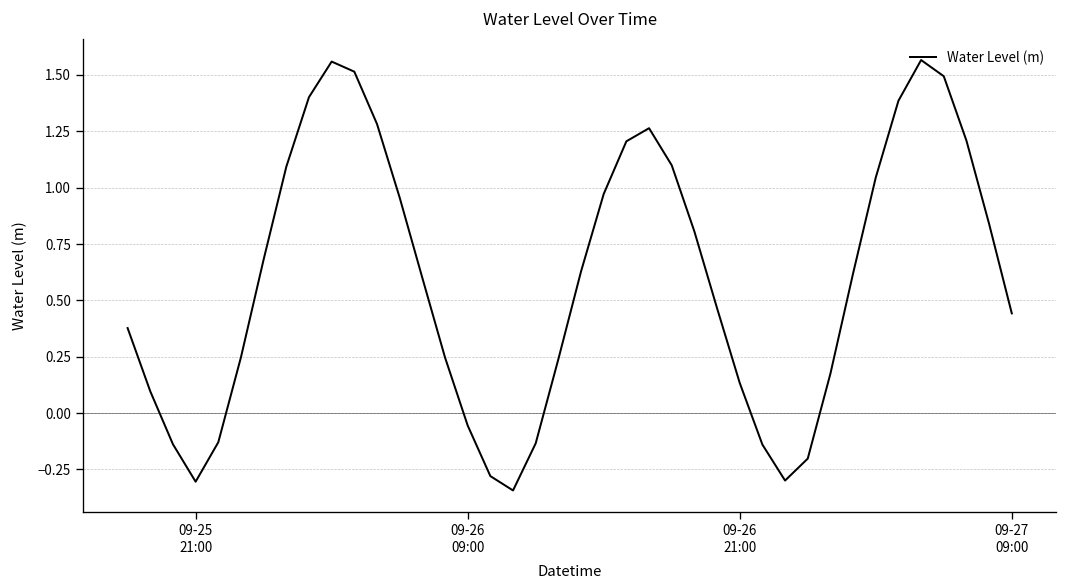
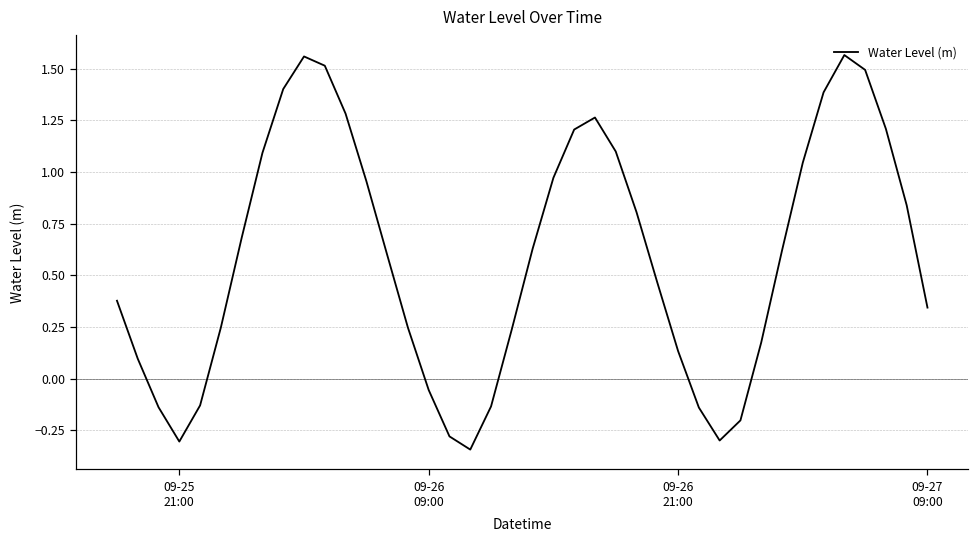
09-27 09:00: 0.44 -> 0.34
